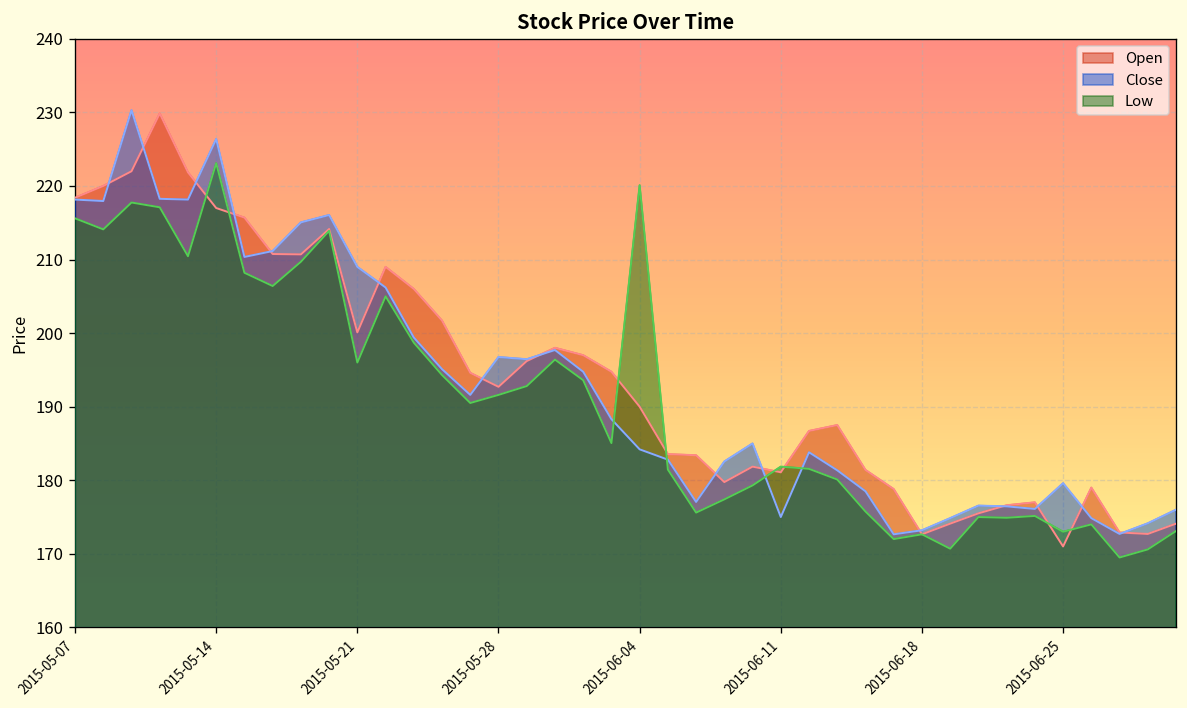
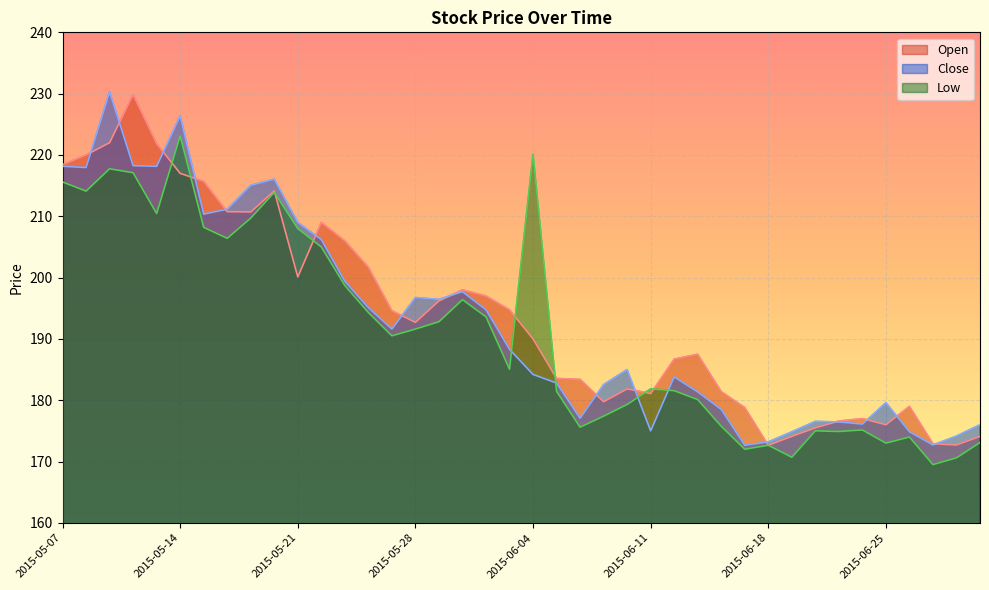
Low, 2015-05-21: 196 -> 208
Open, 2015-06-25: 171 -> 176
